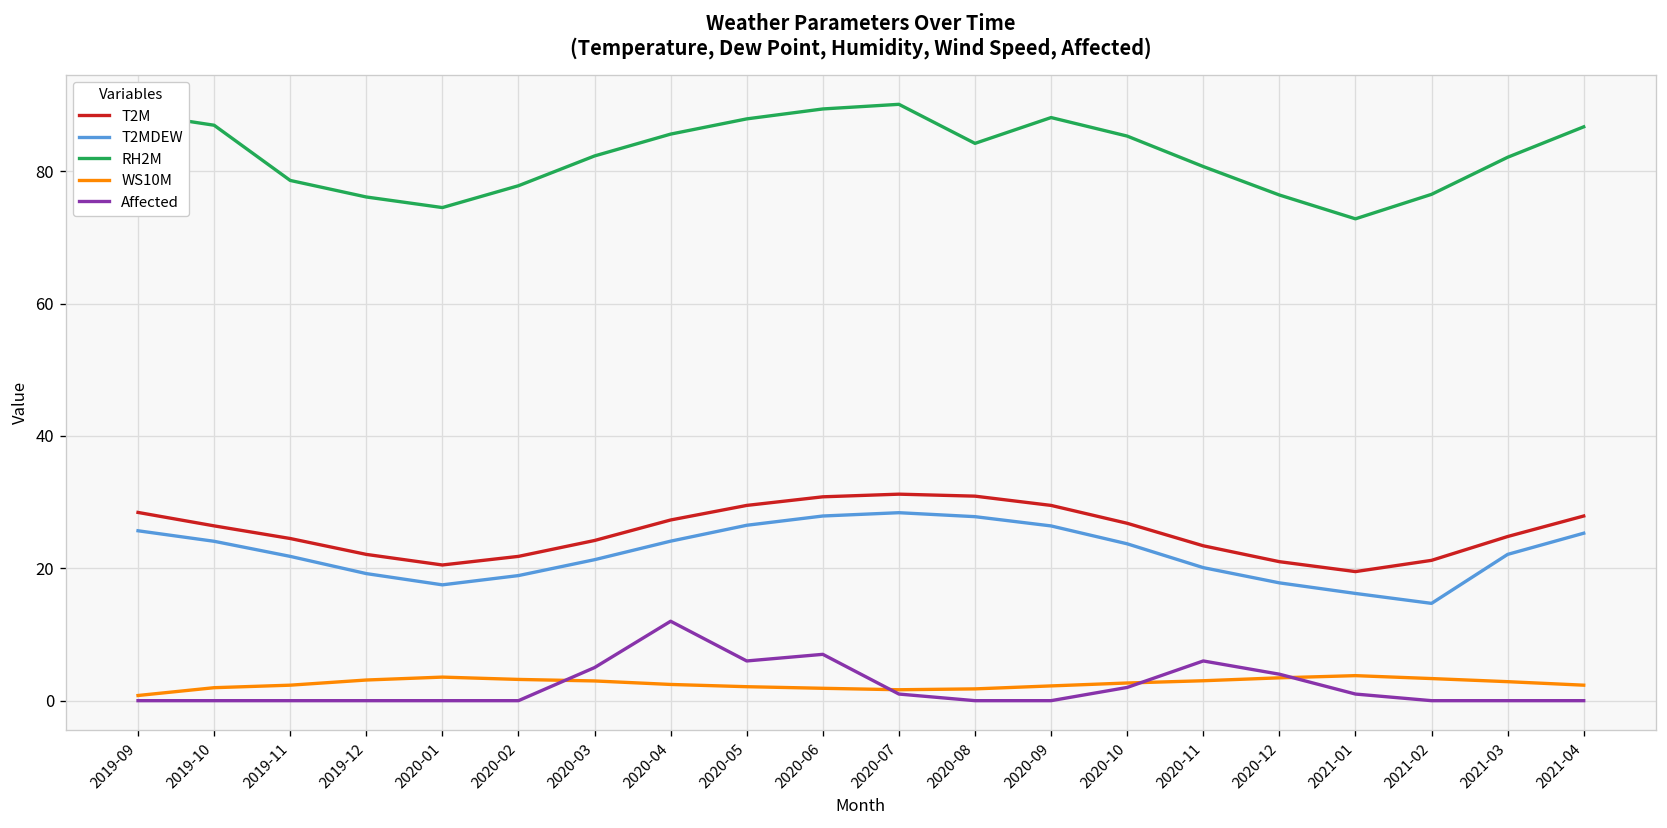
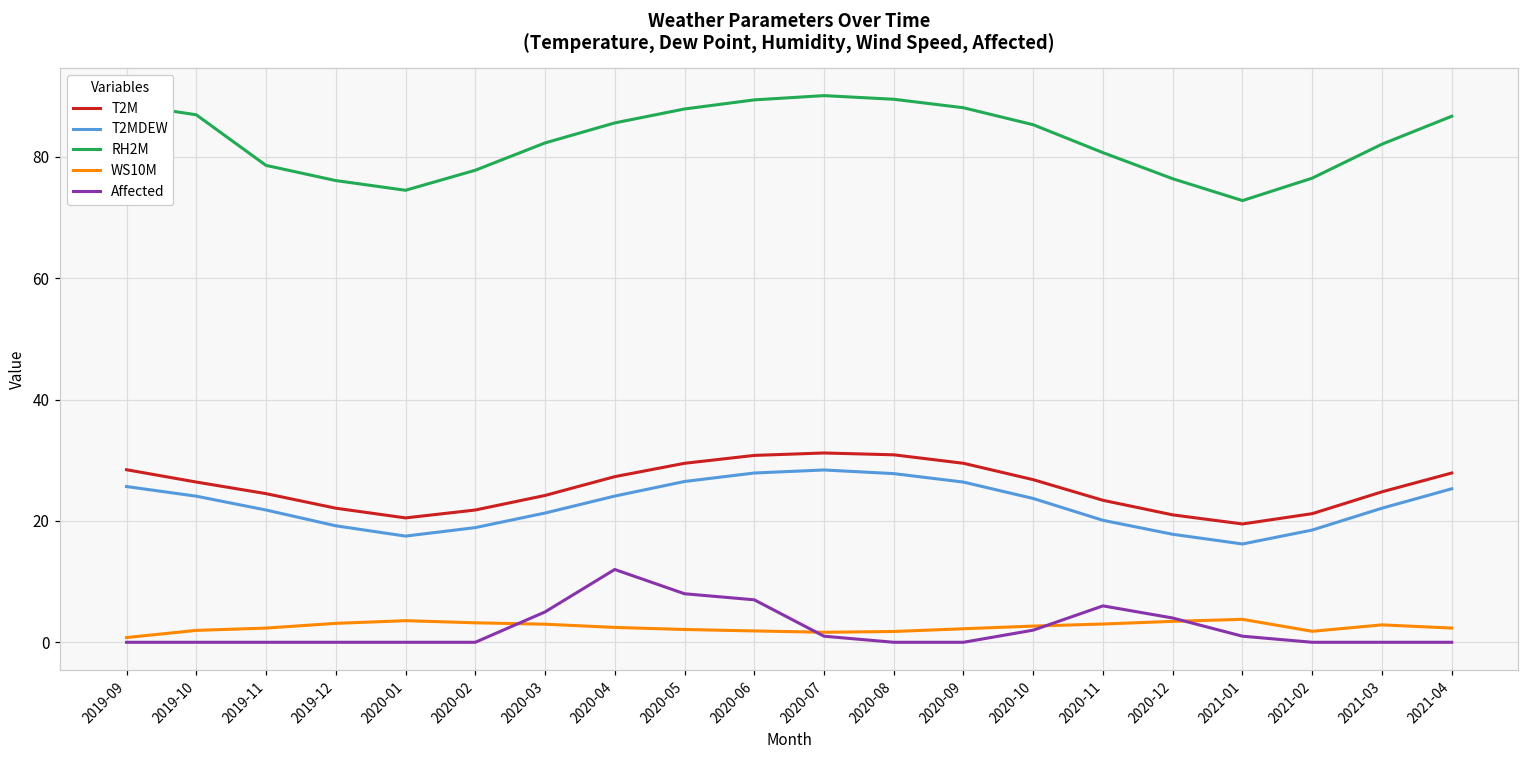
Affected, 2020-05: 6 -> 8
RH2M, 2020-08: 84 -> 90
T2MDEW, 2021-02: 15 -> 19
WS10M, 2021-02: 3 -> 2
